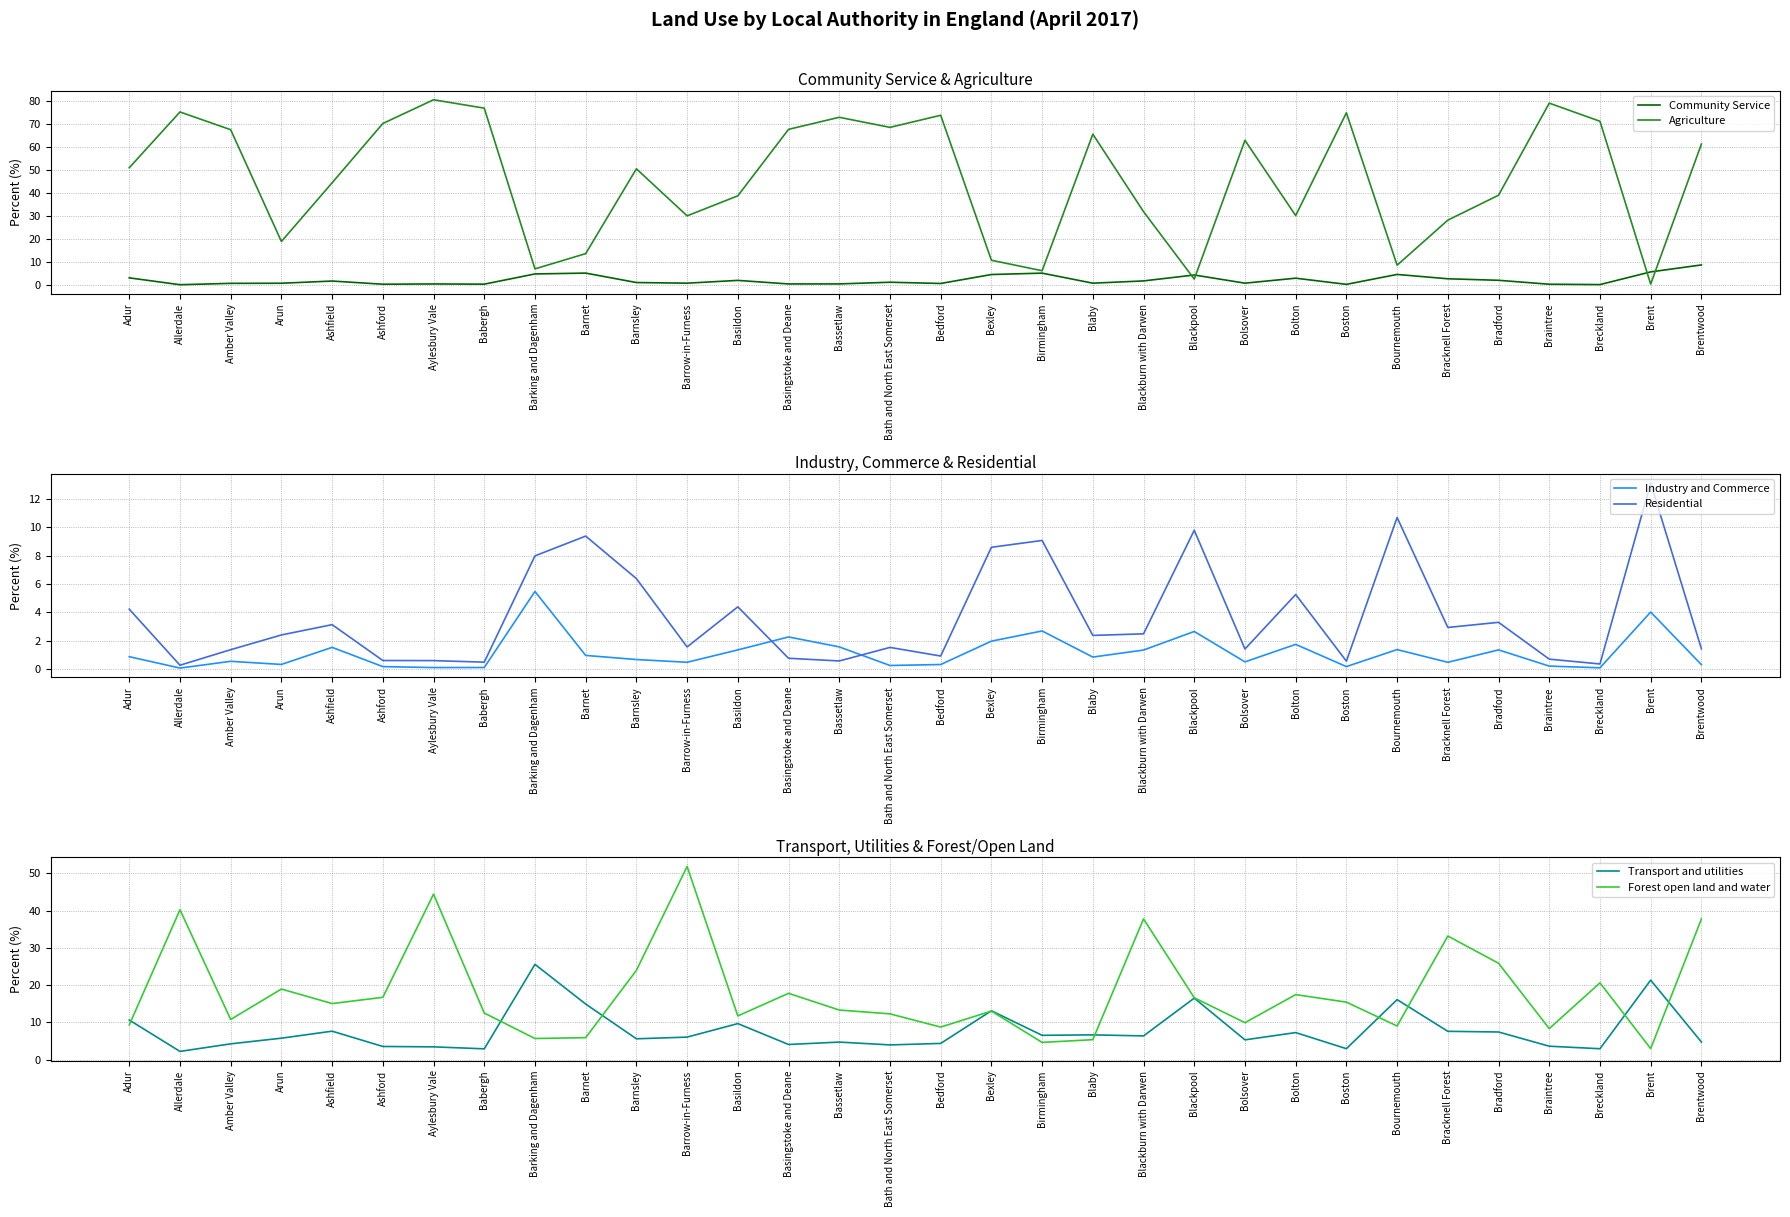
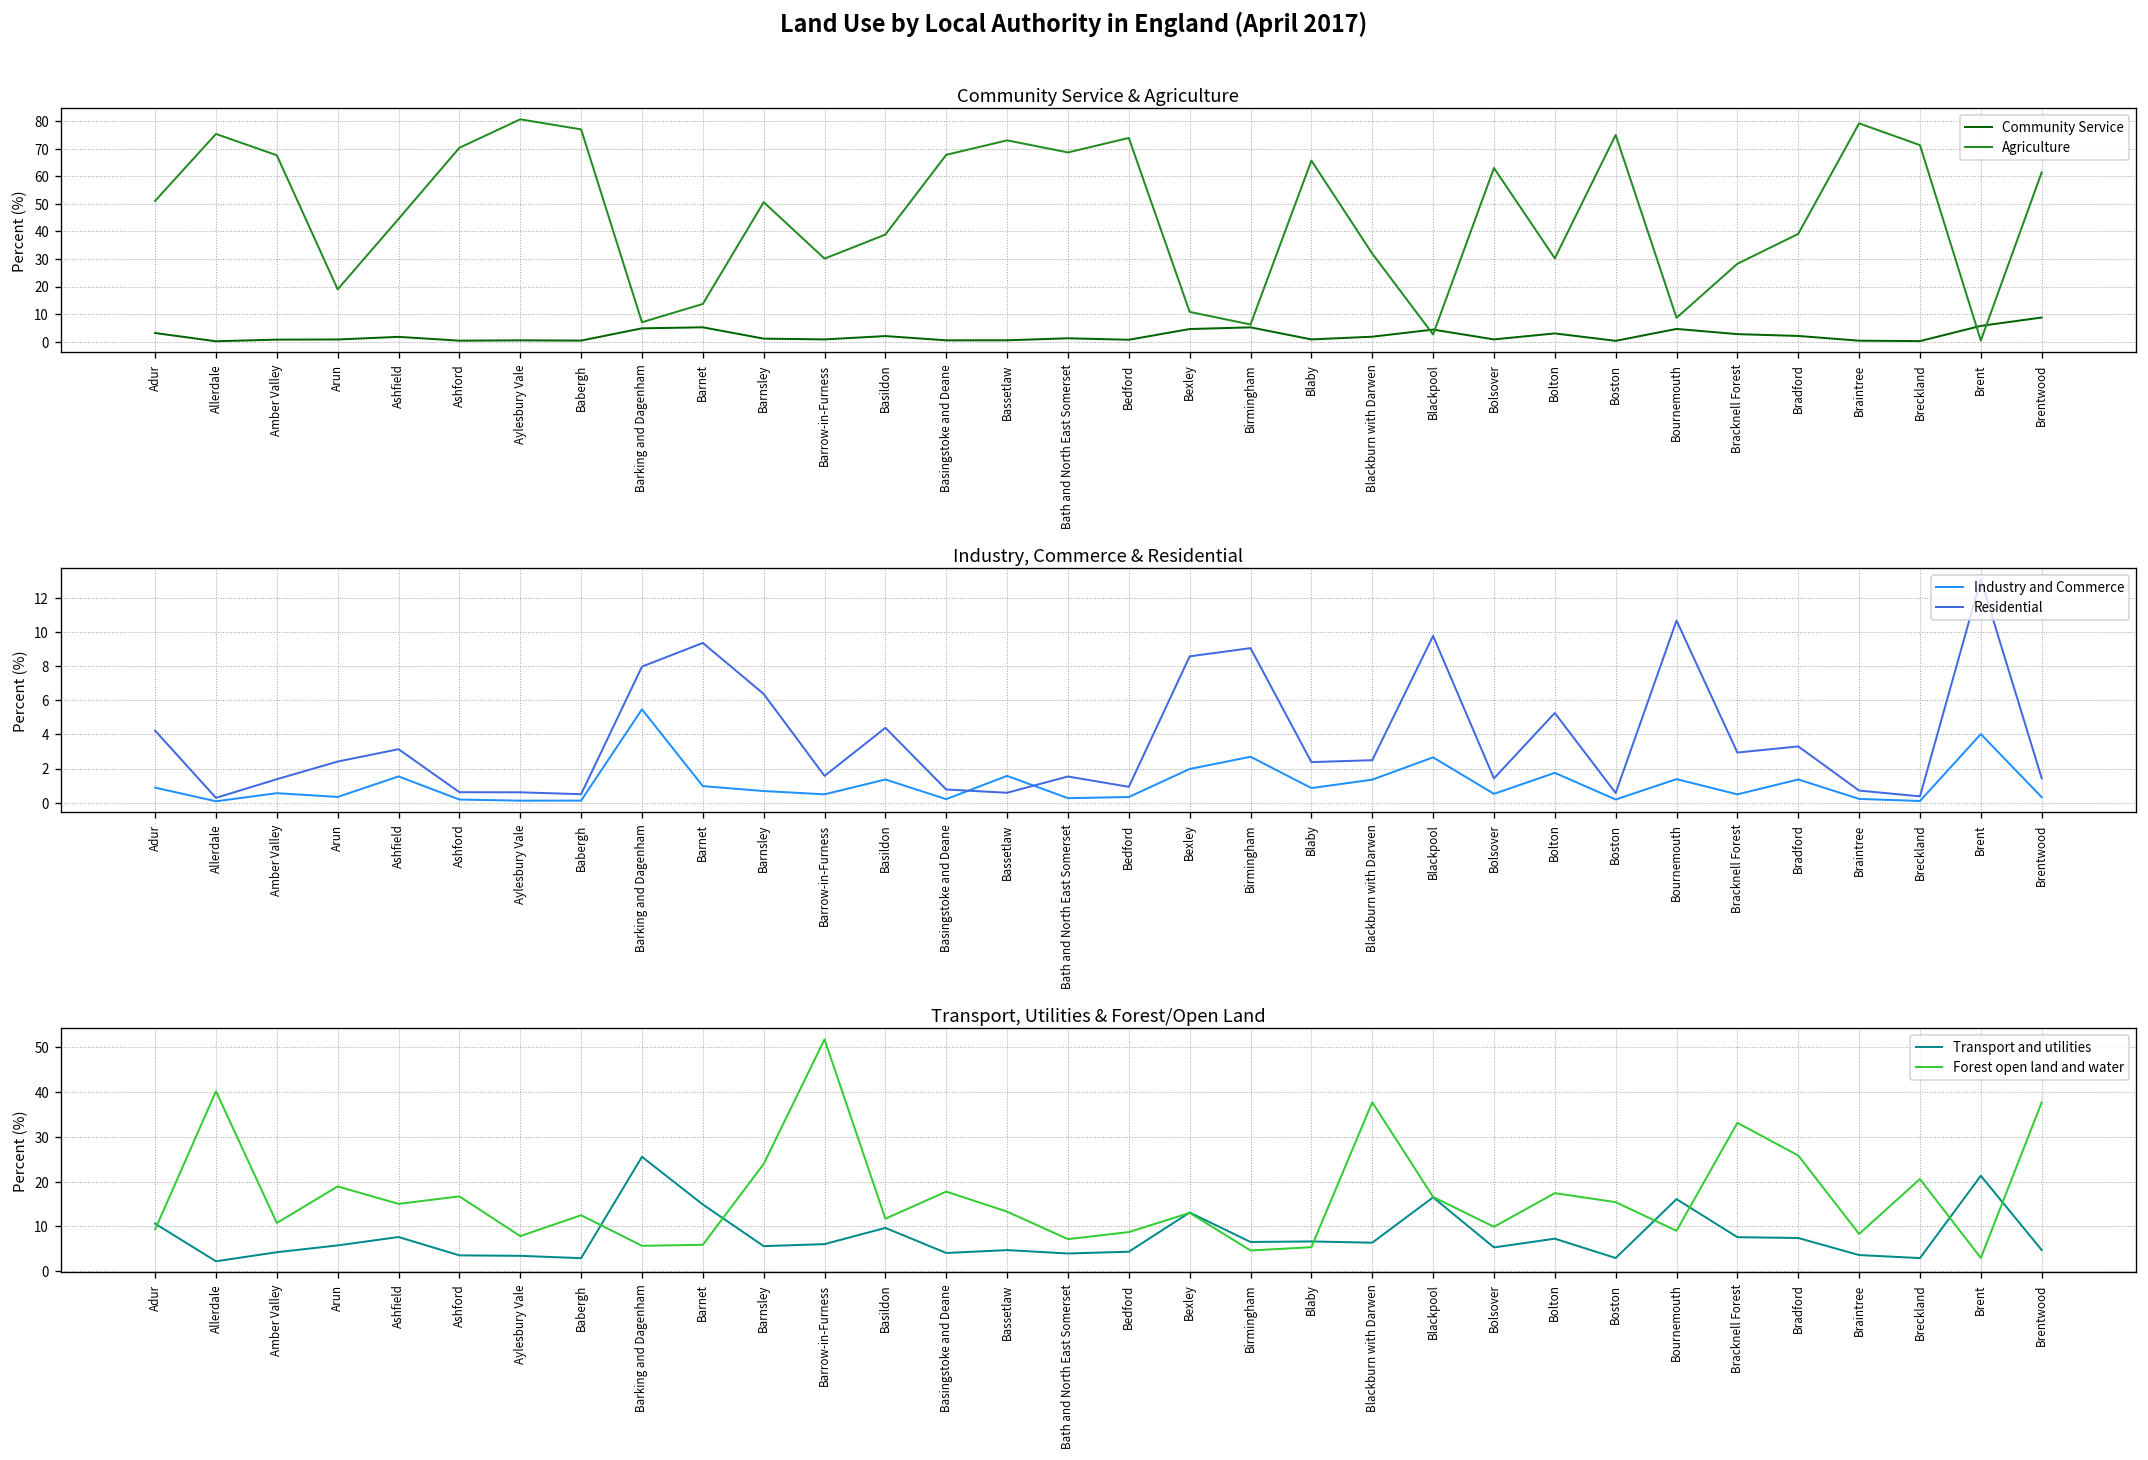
Industry, Commerce & Residential, Industry and Commerce, Basingstoke and Deane: 2.3 -> 0.2
Transport, Utilities & Forest/Open Land, Forest open land and water, Aylesbury Vale: 44 -> 8
Transport, Utilities & Forest/Open Land, Forest open land and water, Bath and North East Somerset: 12 -> 7
